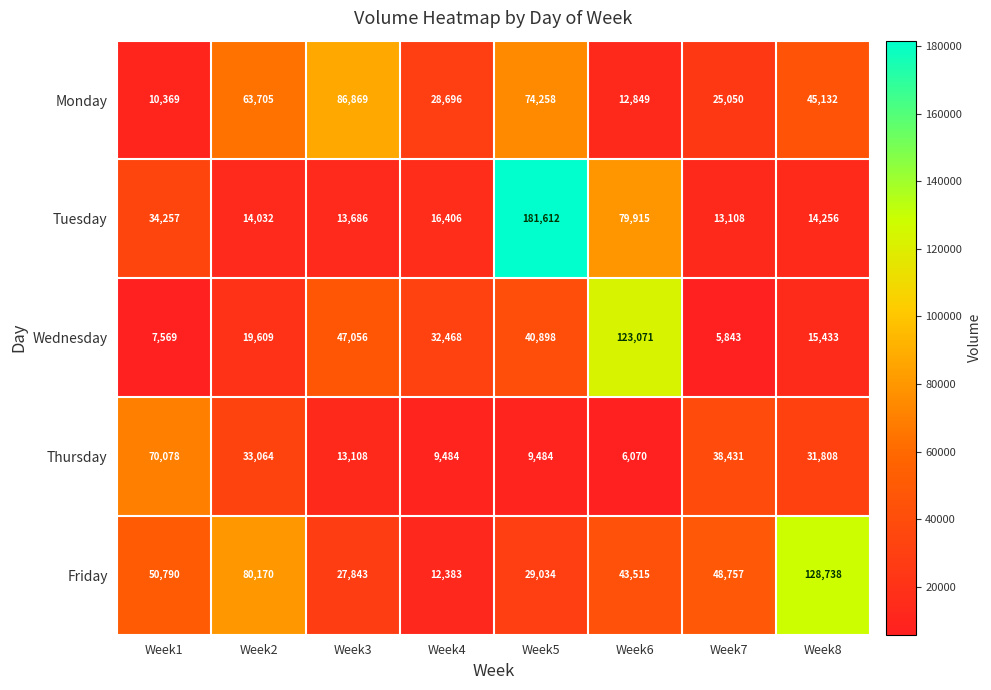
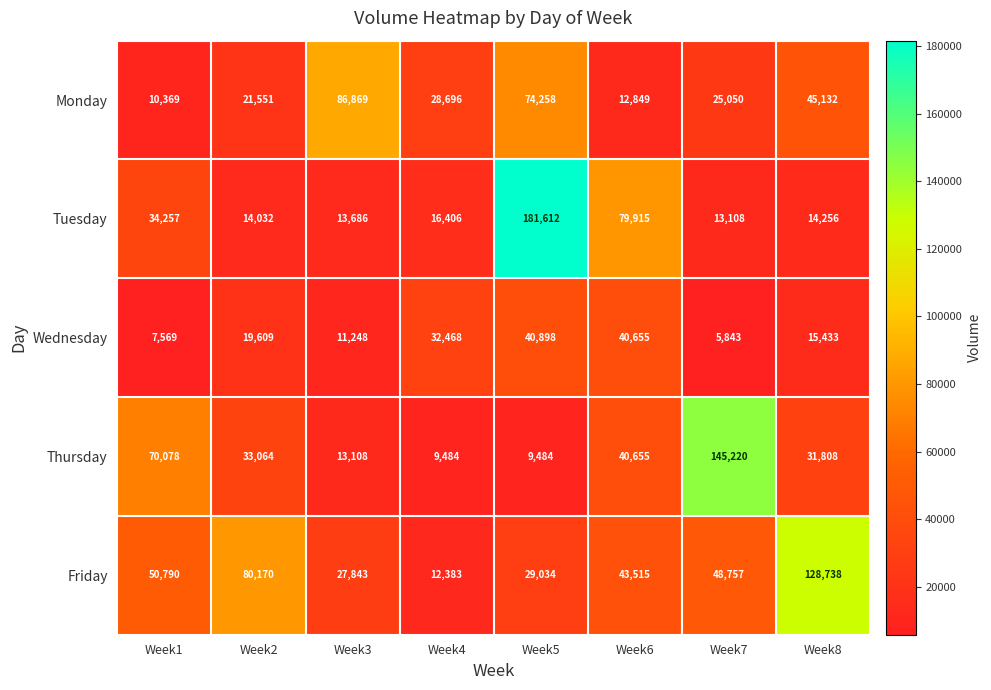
Monday, Week2: 63,705 -> 21,551
Wednesday, Week3: 47,056 -> 11,248
Wednesday, Week6: 123,071 -> 40,655
Thursday, Week6: 6,070 -> 40,655
Thursday, Week7: 38,431 -> 145,220
